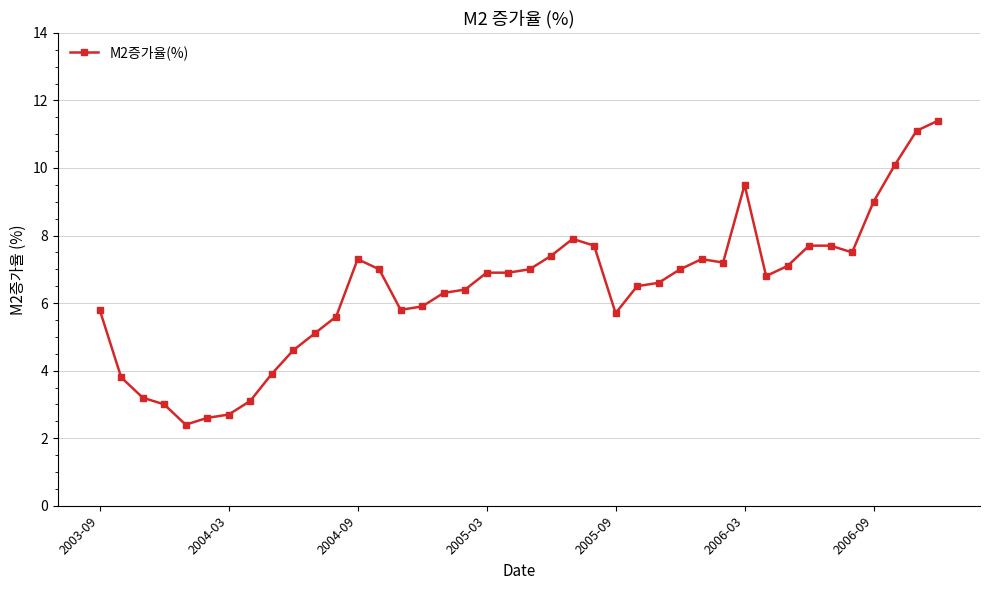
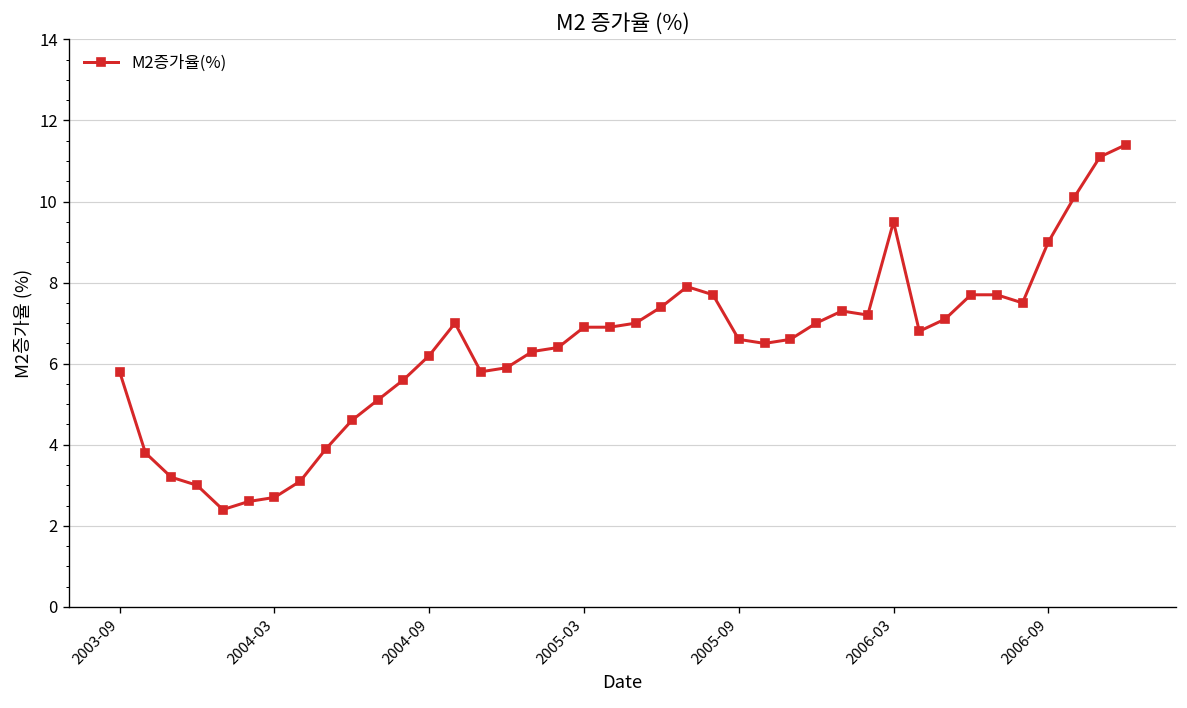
2004-09: 7.3 -> 6.2
2005-09: 5.7 -> 6.6
